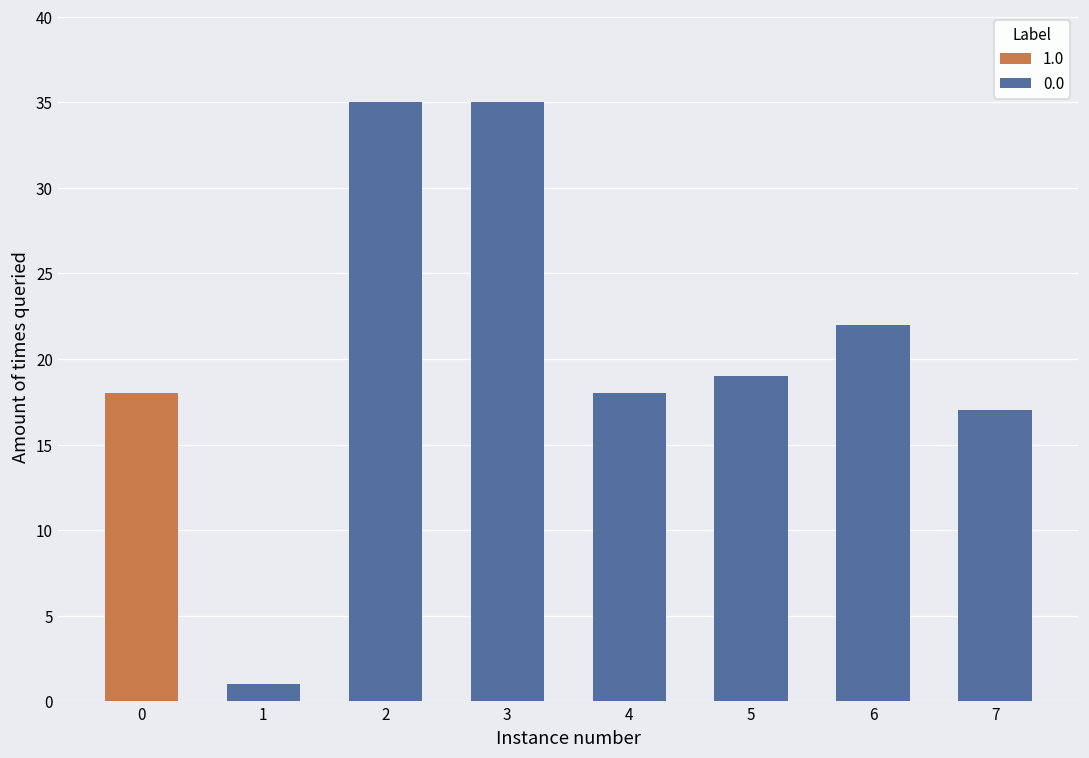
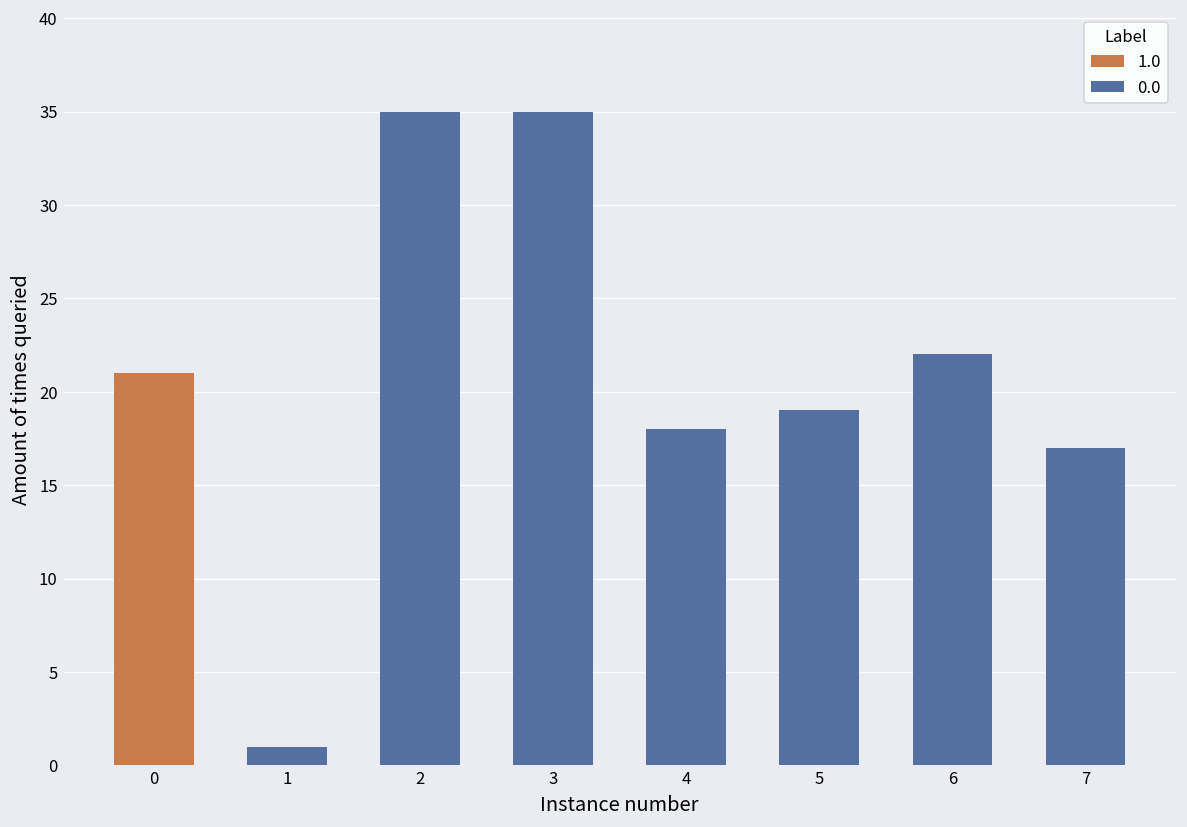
0: 18 -> 21
